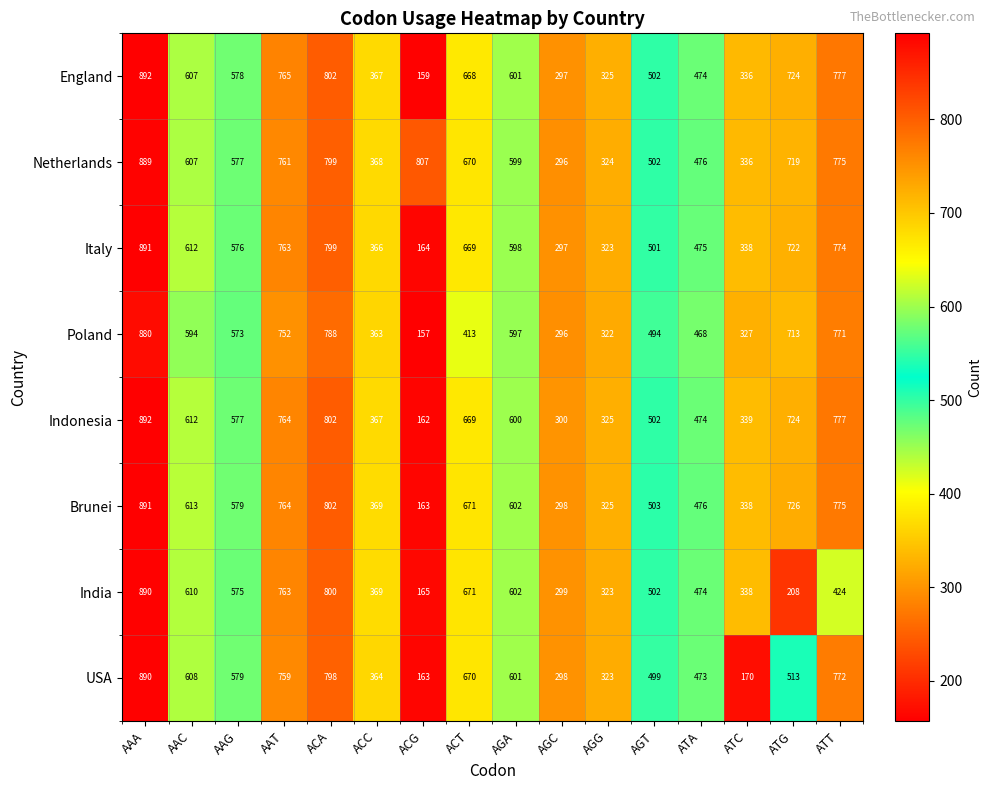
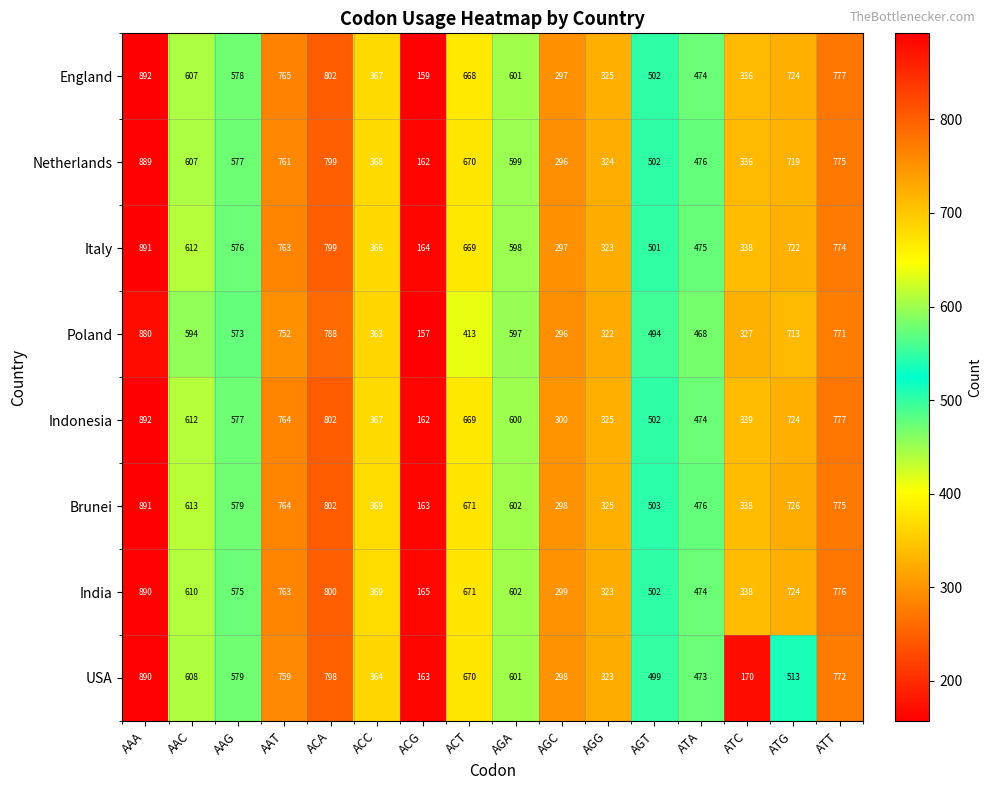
Netherlands, ACG: 807 -> 162
India, ATG: 208 -> 724
India, ATT: 424 -> 776
